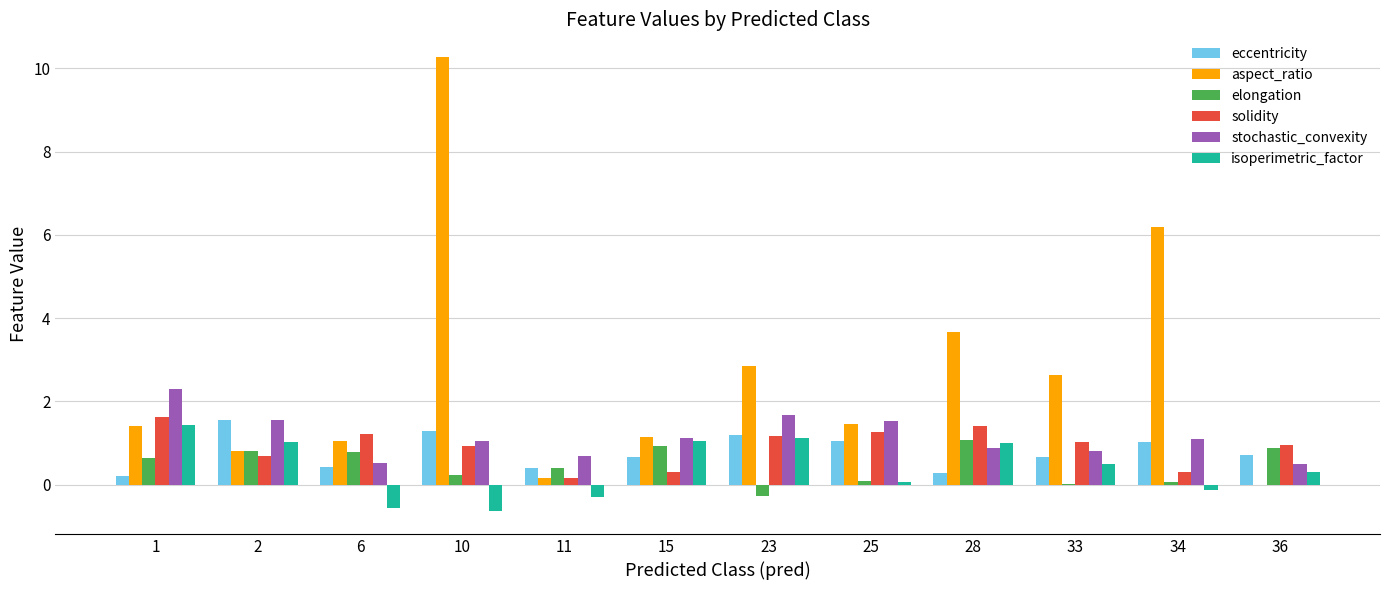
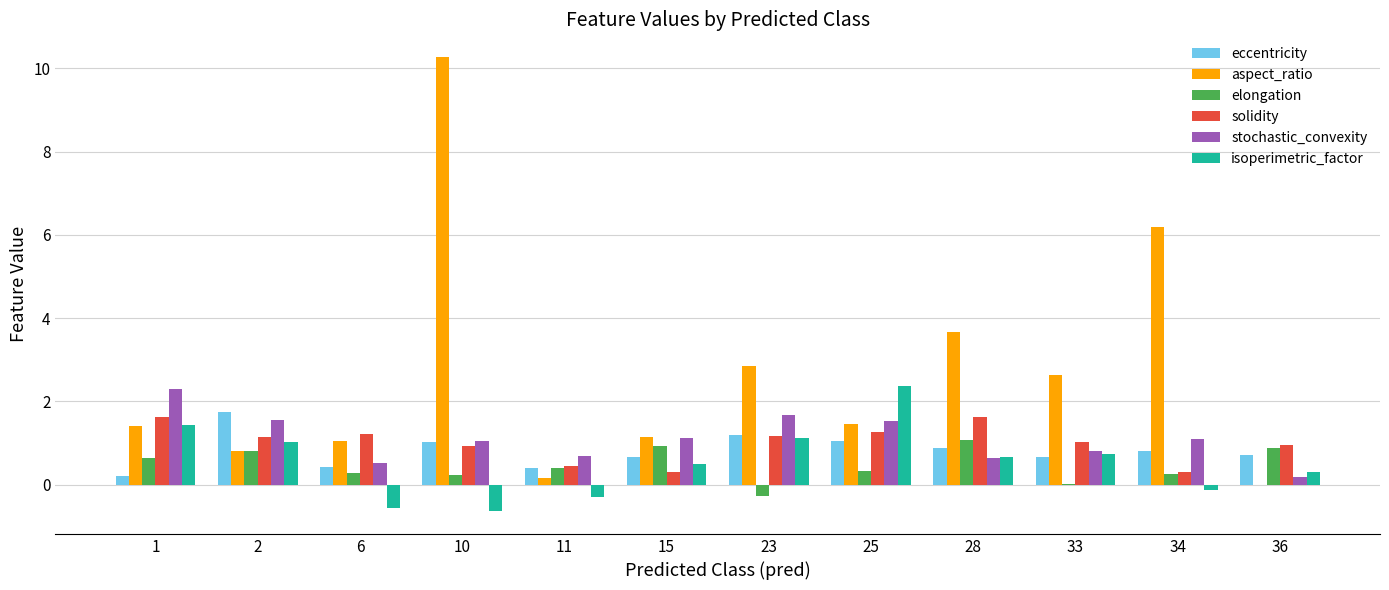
eccentricity, 2: 1.5 -> 1.8
solidity, 2: 0.7 -> 1.1
elongation, 6: 0.8 -> 0.3
eccentricity, 10: 1.3 -> 1.0
solidity, 11: 0.2 -> 0.4
isoperimetric_factor, 15: 1.1 -> 0.5
elongation, 25: 0.1 -> 0.3
isoperimetric_factor, 25: 0.1 -> 2.4
eccentricity, 28: 0.3 -> 0.9
solidity, 28: 1.4 -> 1.6
stochastic_convexity, 28: 0.9 -> 0.6
isoperimetric_factor, 28: 1.0 -> 0.7
isoperimetric_factor, 33: 0.5 -> 0.7
eccentricity, 34: 1.0 -> 0.8
elongation, 34: 0.1 -> 0.3
stochastic_convexity, 36: 0.5 -> 0.2
